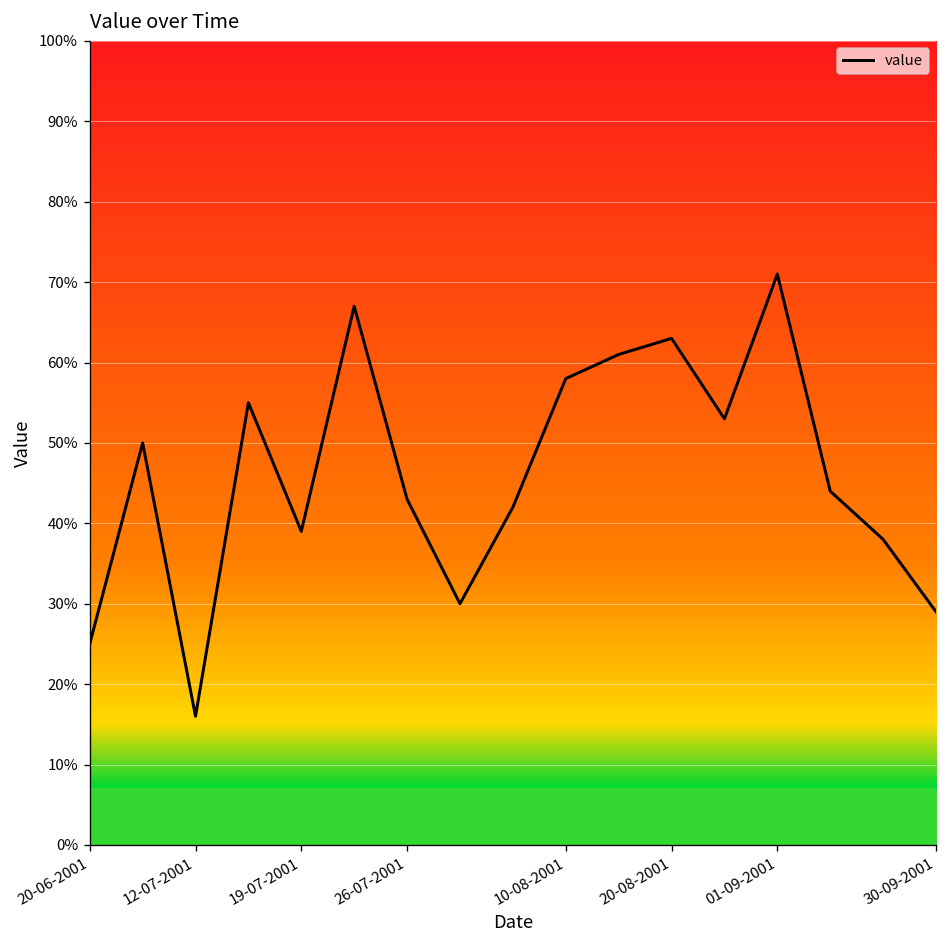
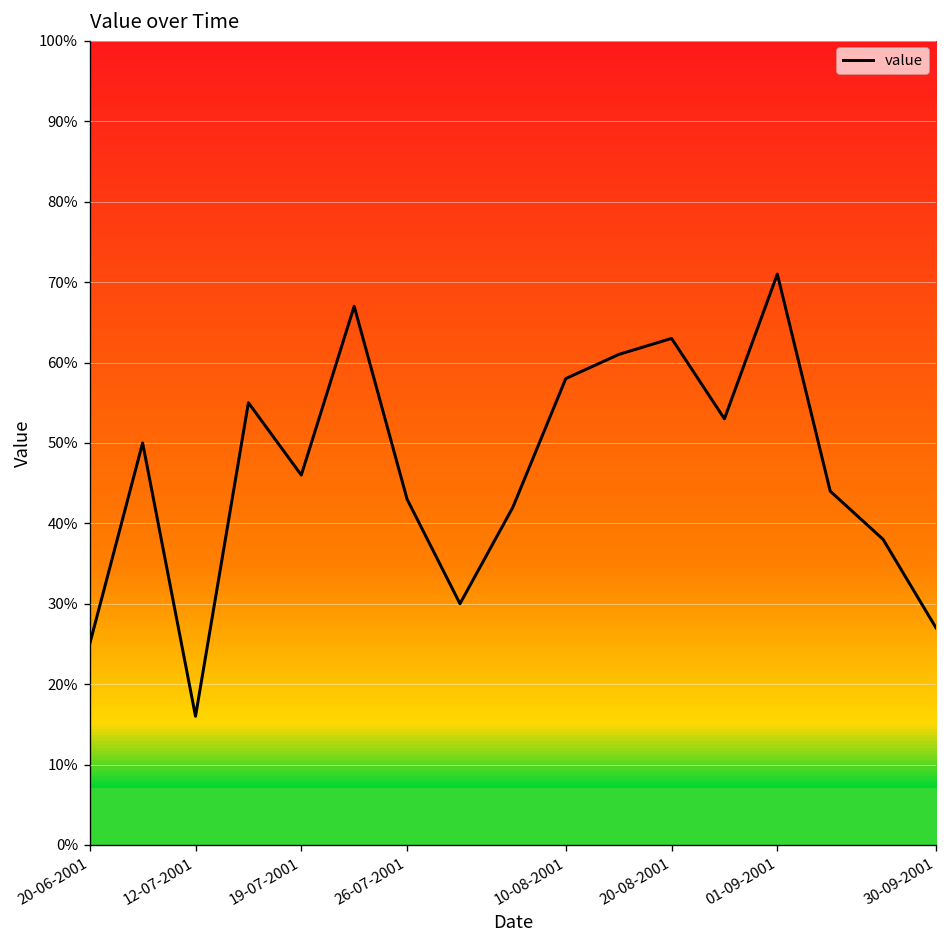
19-07-2001: 39% -> 46%
30-09-2001: 29% -> 27%
